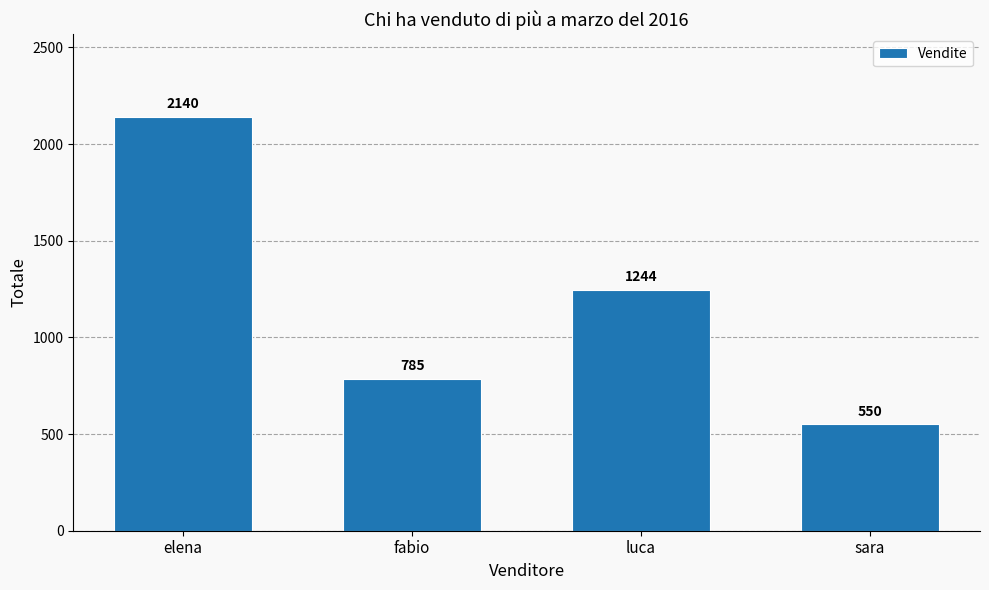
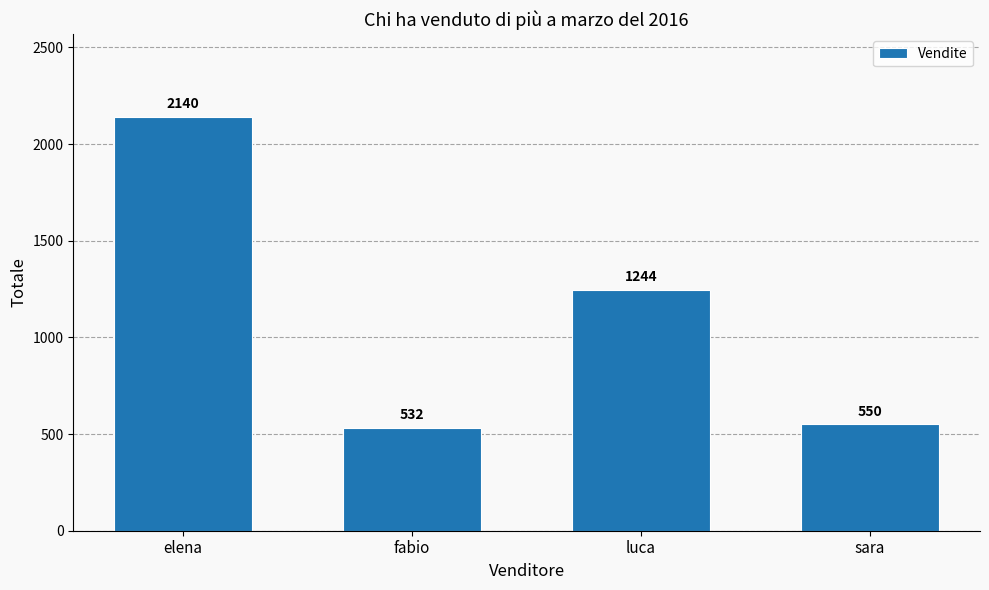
fabio: 785 -> 532
